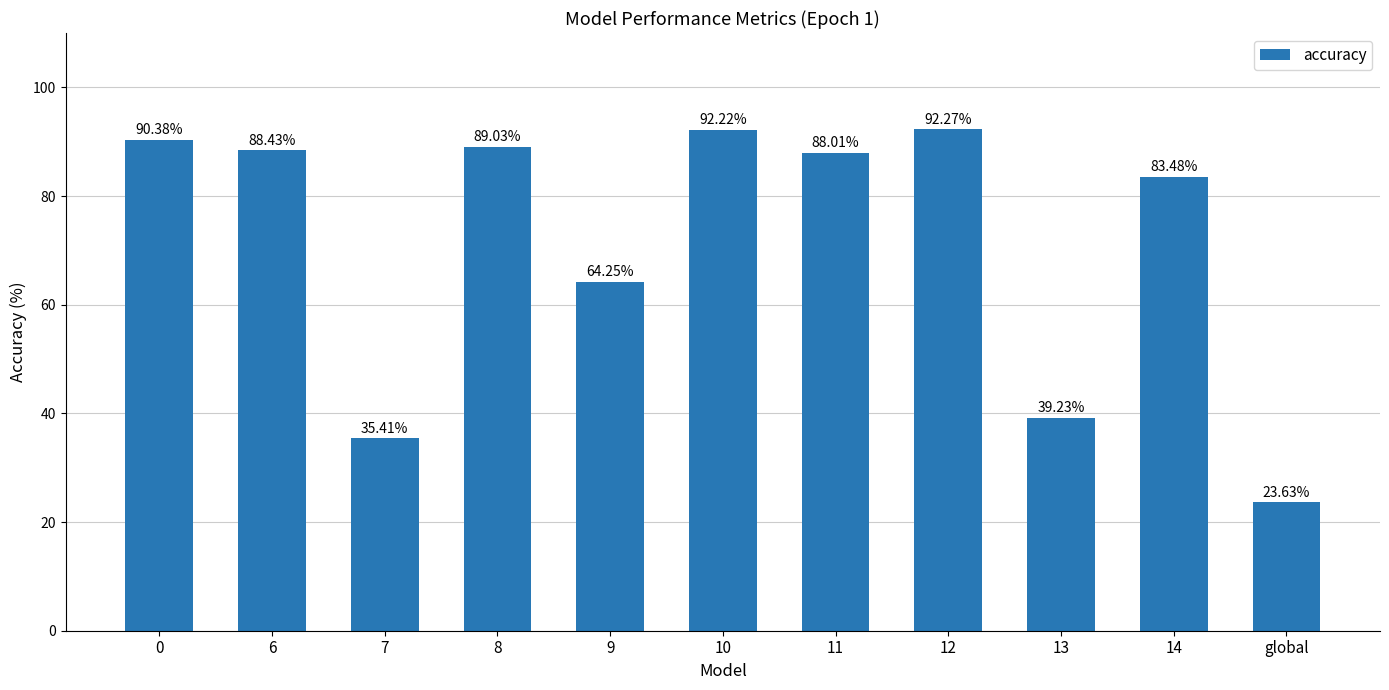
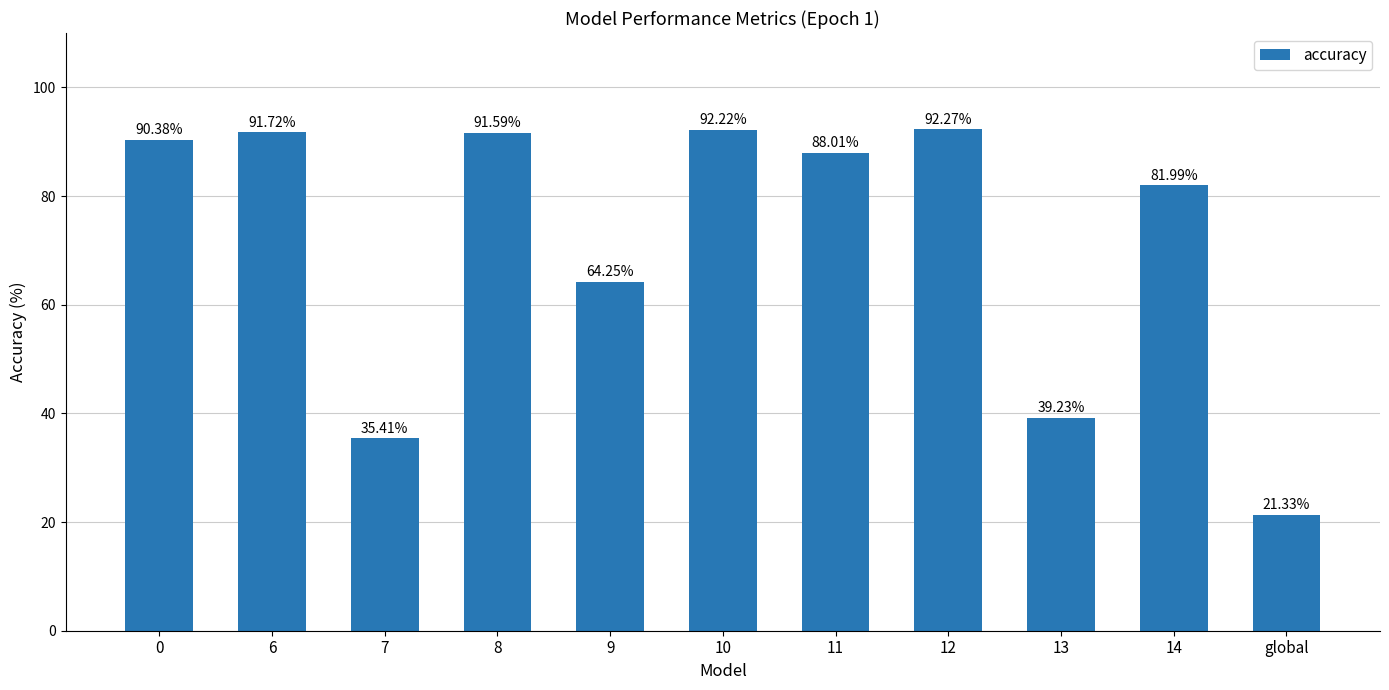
6: 88.43% -> 91.72%
8: 89.03% -> 91.59%
14: 83.48% -> 81.99%
global: 23.63% -> 21.33%
